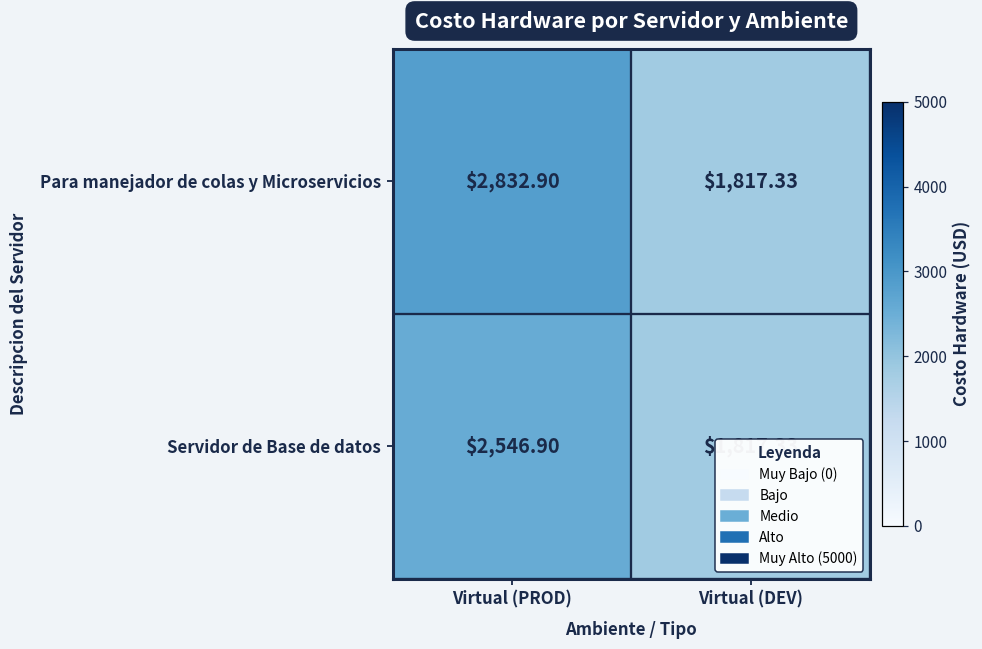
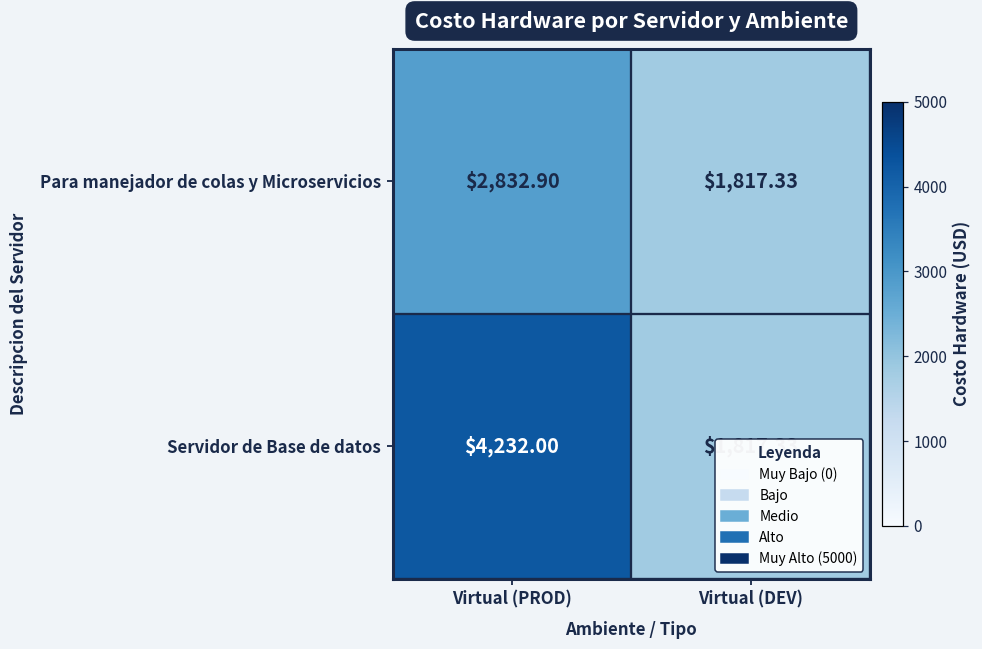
Servidor de Base de datos, Virtual (PROD): $2,546.90 -> $4,232.00
